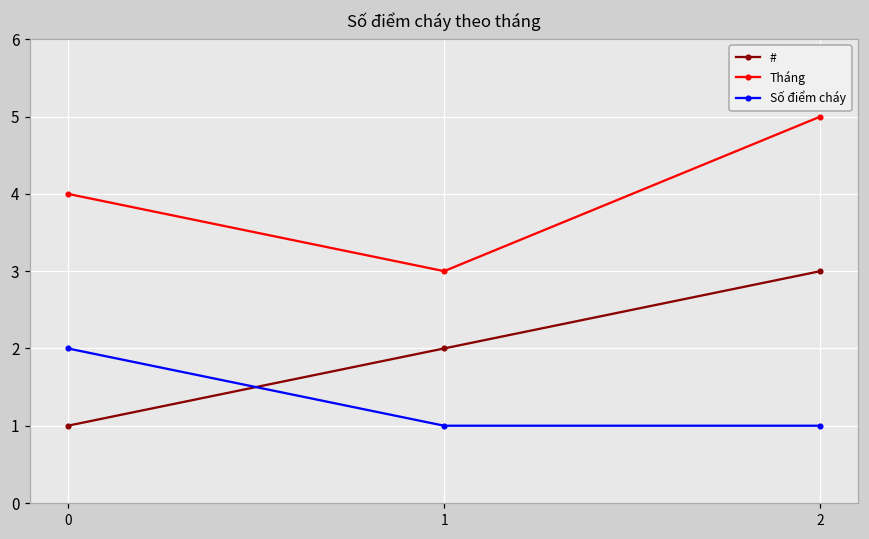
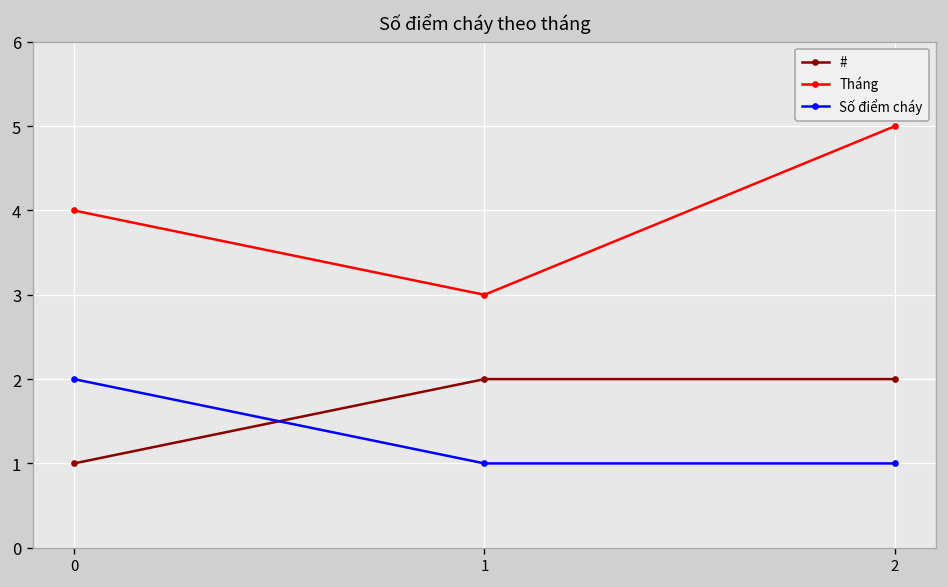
#, 2: 3 -> 2
